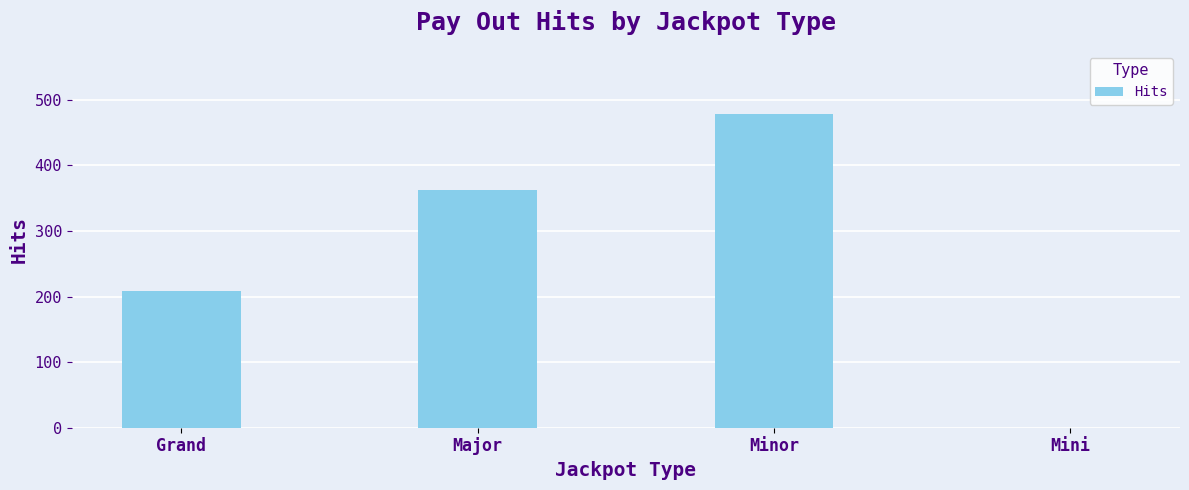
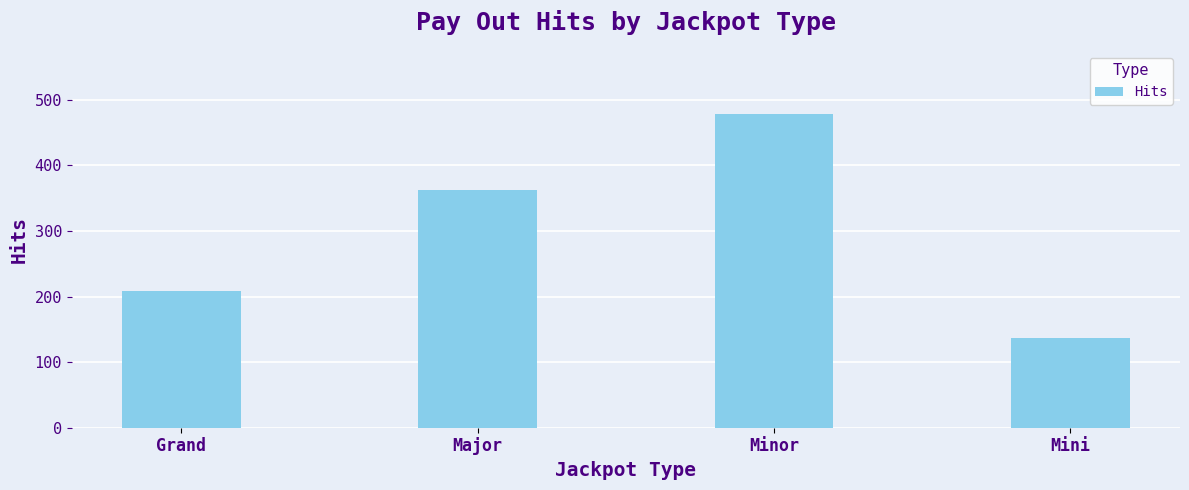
Mini: 0 -> 140
